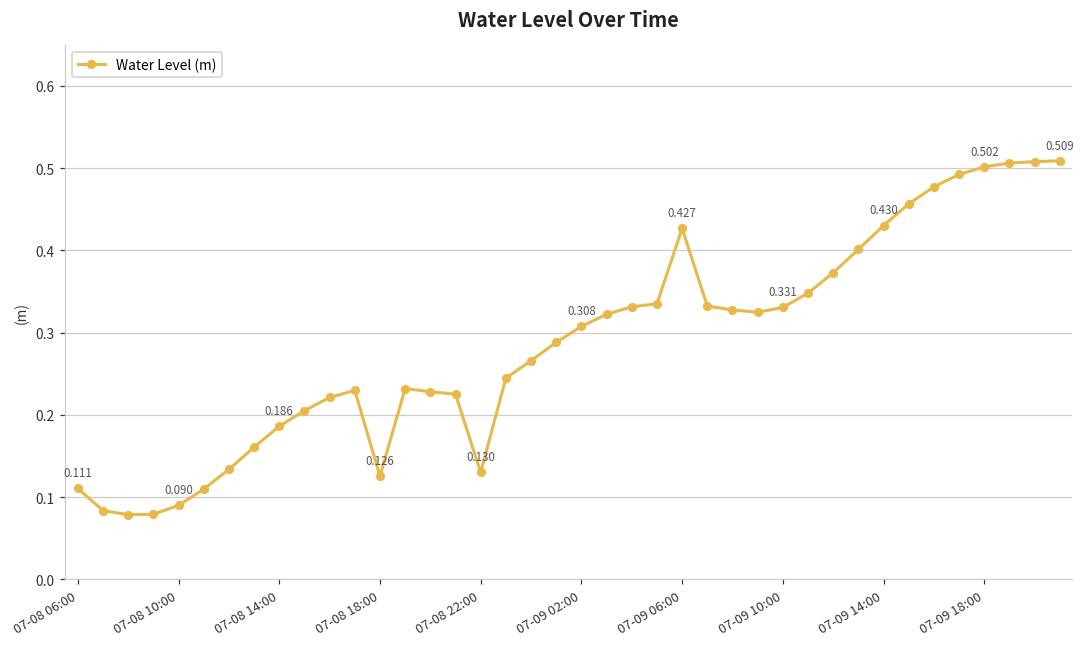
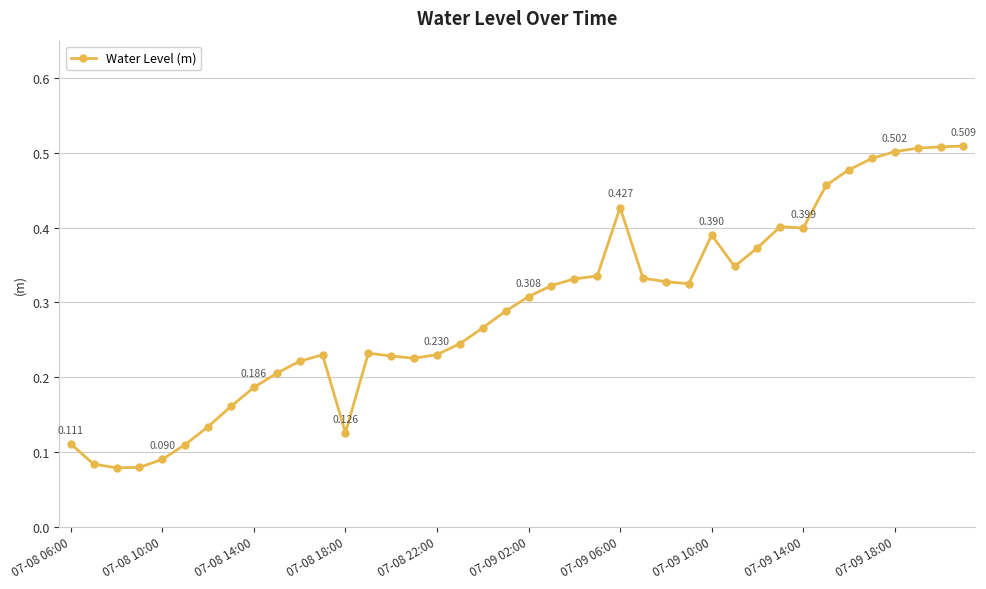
07-08 22:00: 0.130 -> 0.230
07-09 10:00: 0.331 -> 0.390
07-09 14:00: 0.430 -> 0.399
